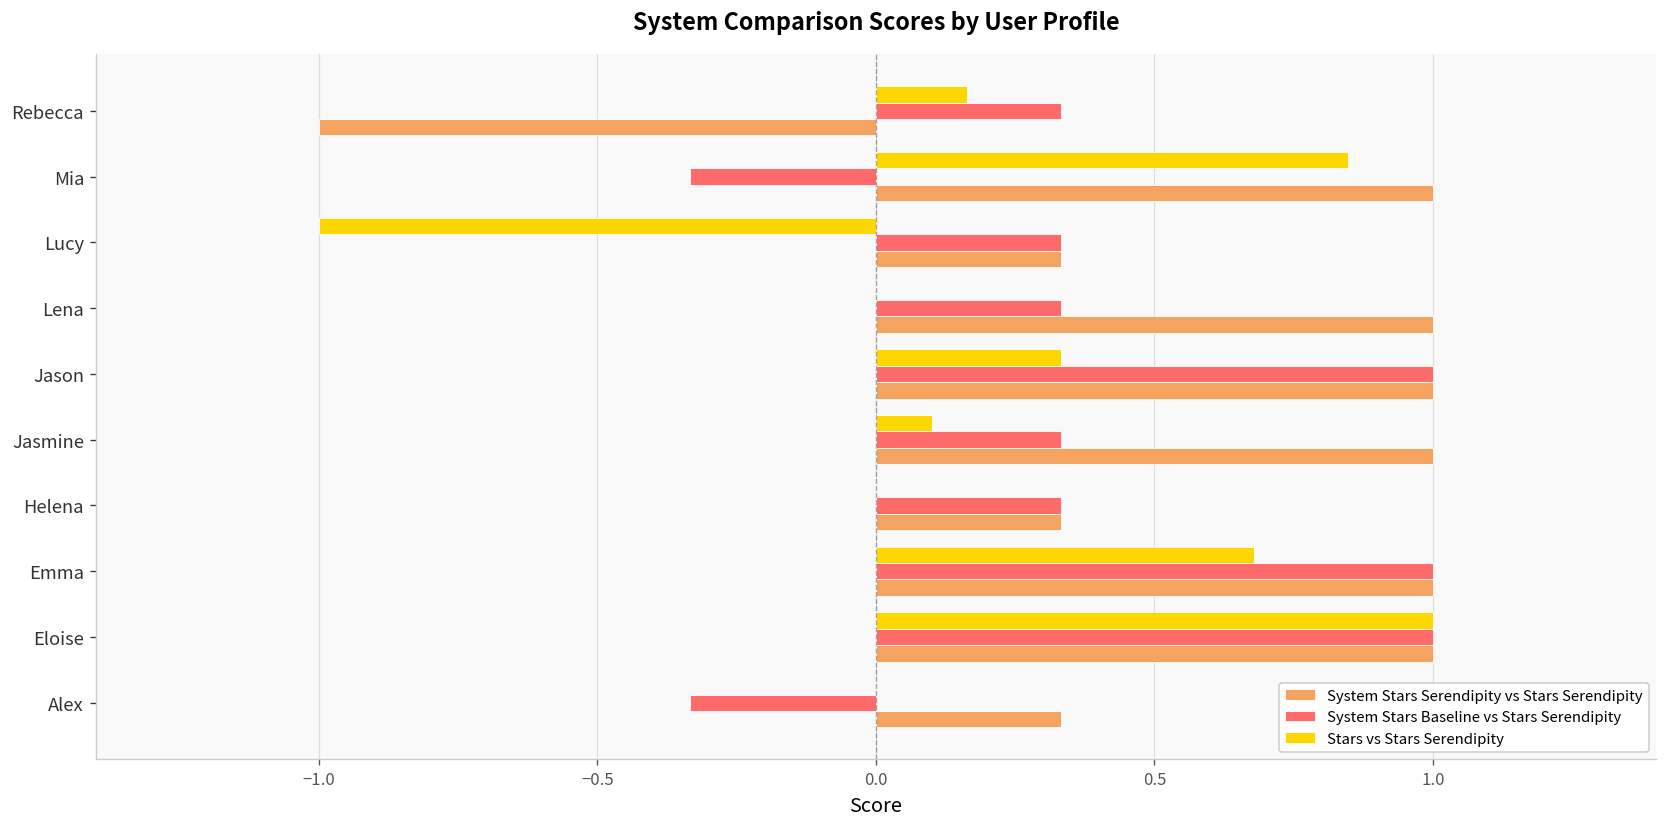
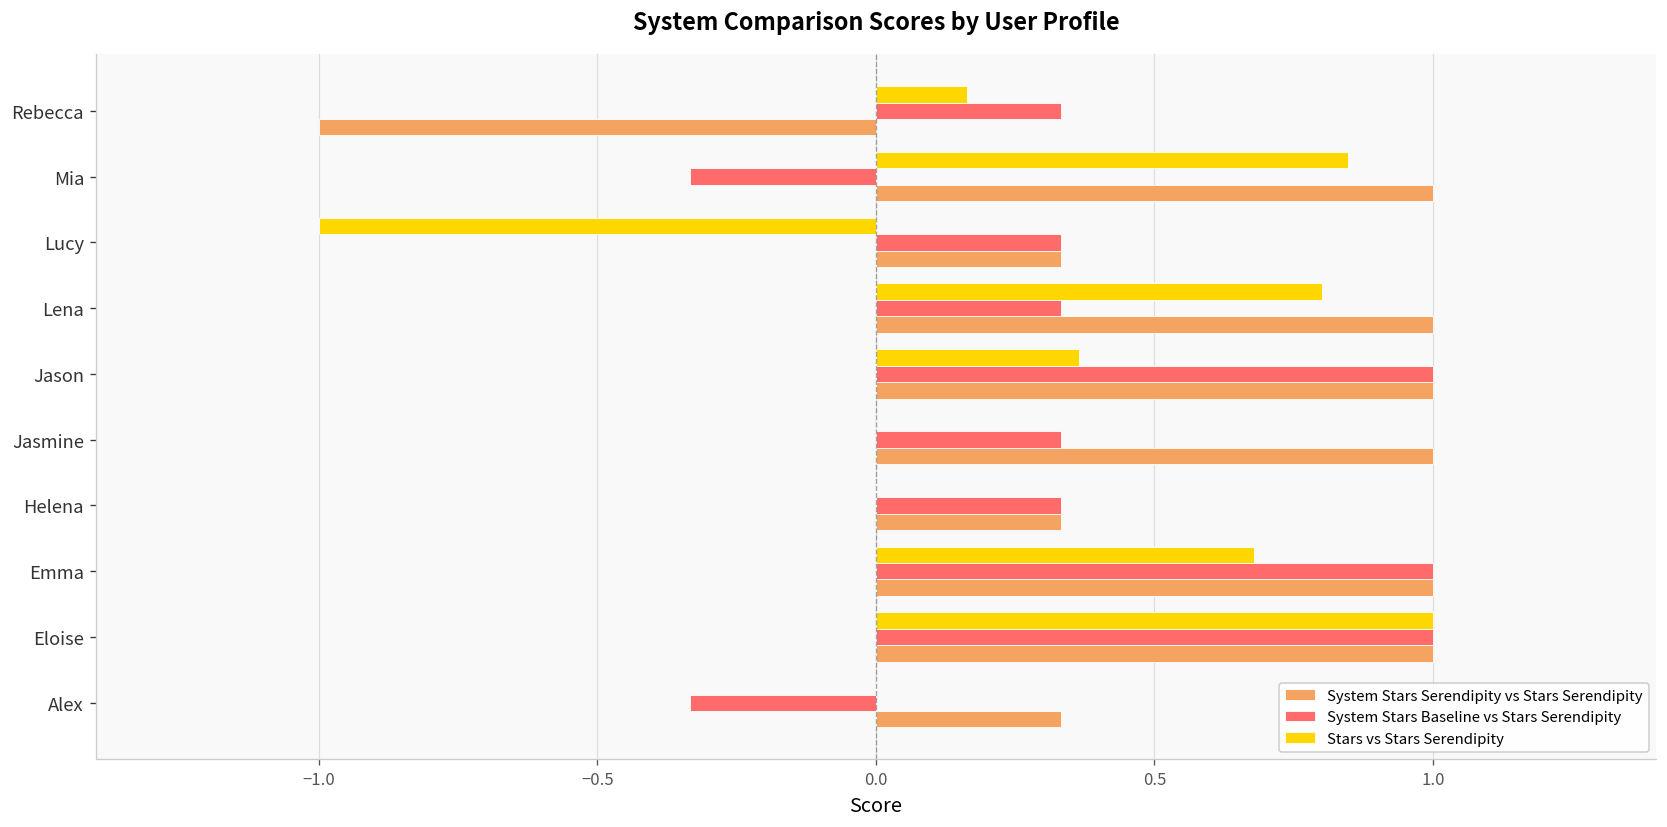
Stars vs Stars Serendipity, Lena: 0.0 -> 0.8
Stars vs Stars Serendipity, Jason: 0.33 -> 0.37
Stars vs Stars Serendipity, Jasmine: 0.1 -> 0.0
